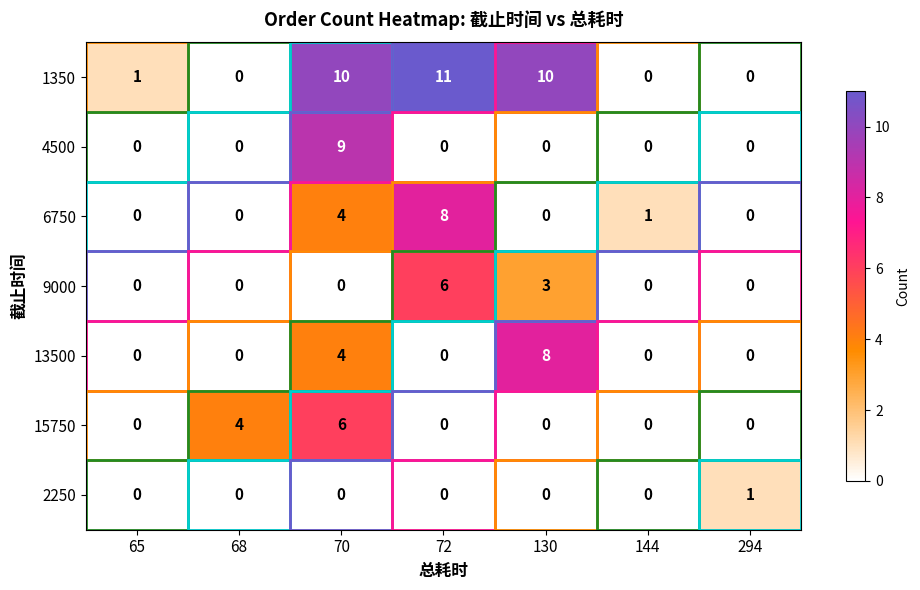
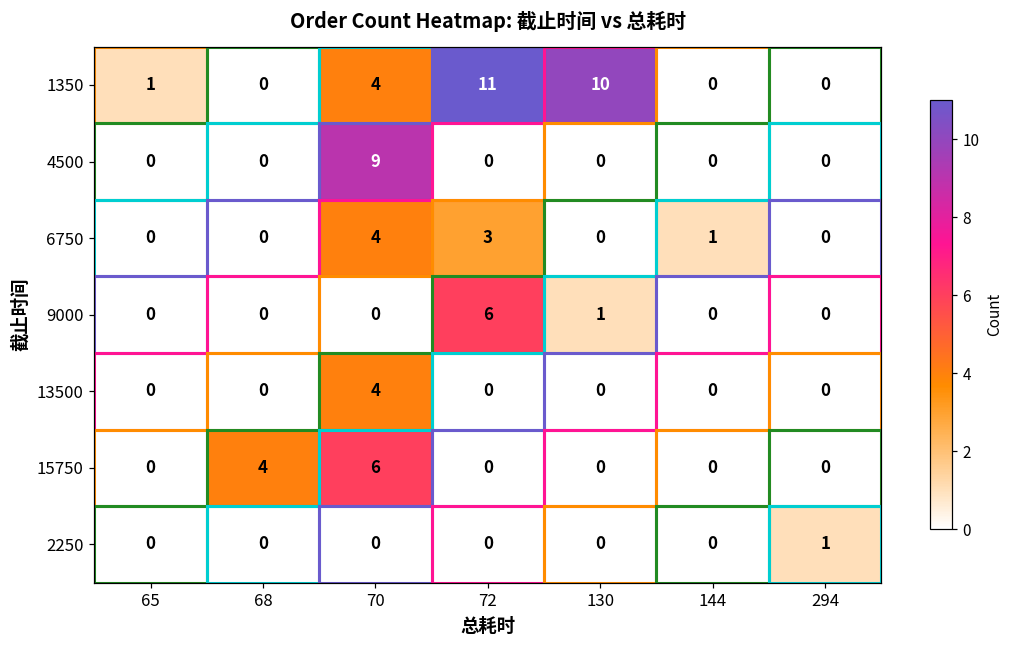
1350, 70: 10 -> 4
6750, 72: 8 -> 3
9000, 130: 3 -> 1
13500, 130: 8 -> 0
